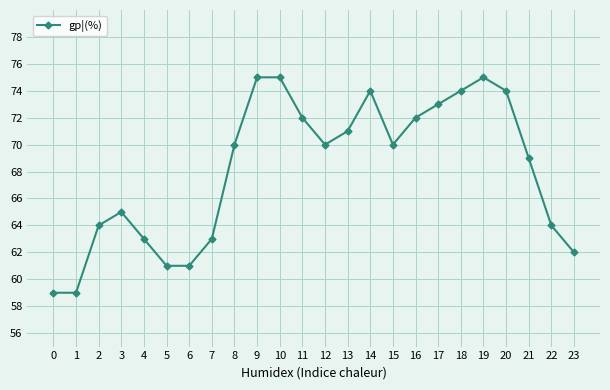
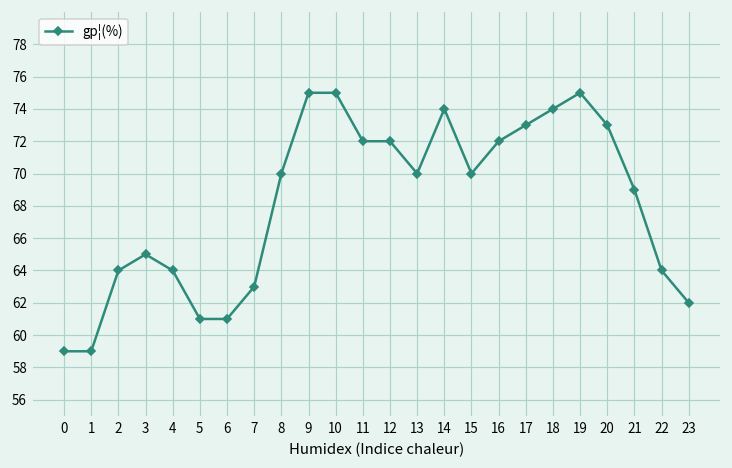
4: 63 -> 64
12: 70 -> 72
13: 71 -> 70
20: 74 -> 73
